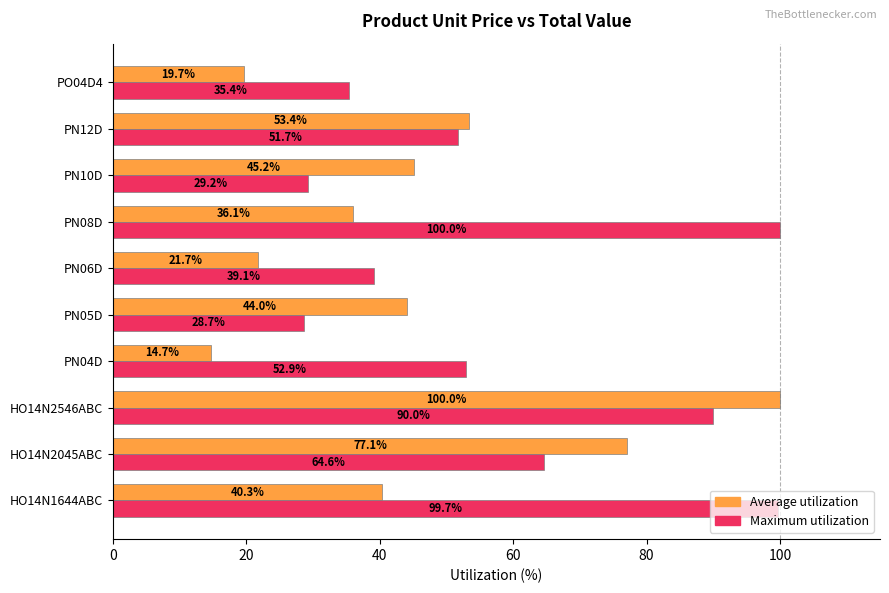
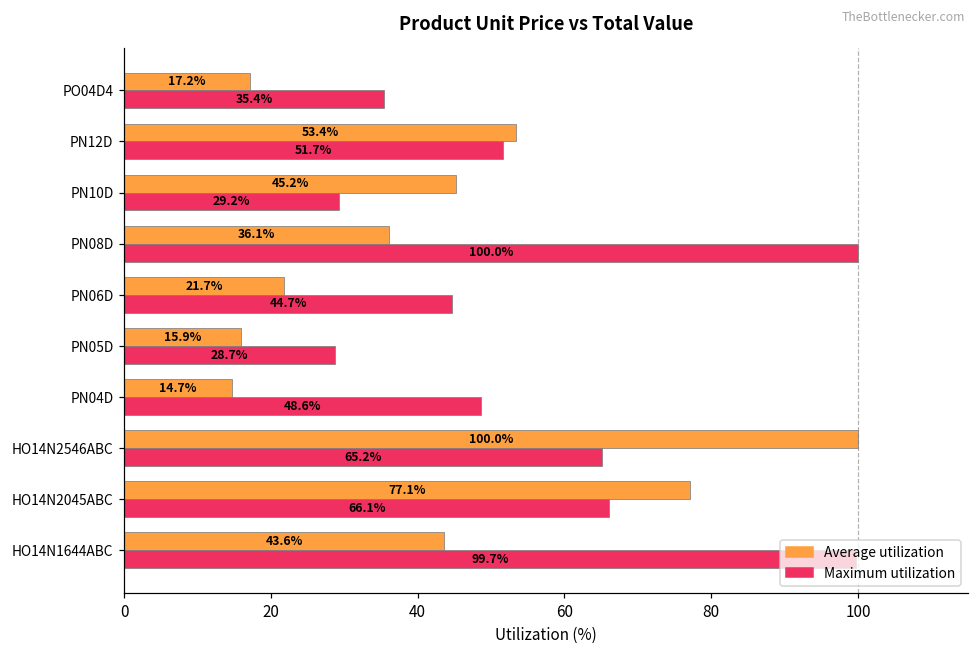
Average utilization, PO04D4: 19.7% -> 17.2%
Maximum utilization, PN06D: 39.1% -> 44.7%
Average utilization, PN05D: 44.0% -> 15.9%
Maximum utilization, PN04D: 52.9% -> 48.6%
Maximum utilization, HO14N2546ABC: 90.0% -> 65.2%
Maximum utilization, HO14N2045ABC: 64.6% -> 66.1%
Average utilization, HO14N1644ABC: 40.3% -> 43.6%
